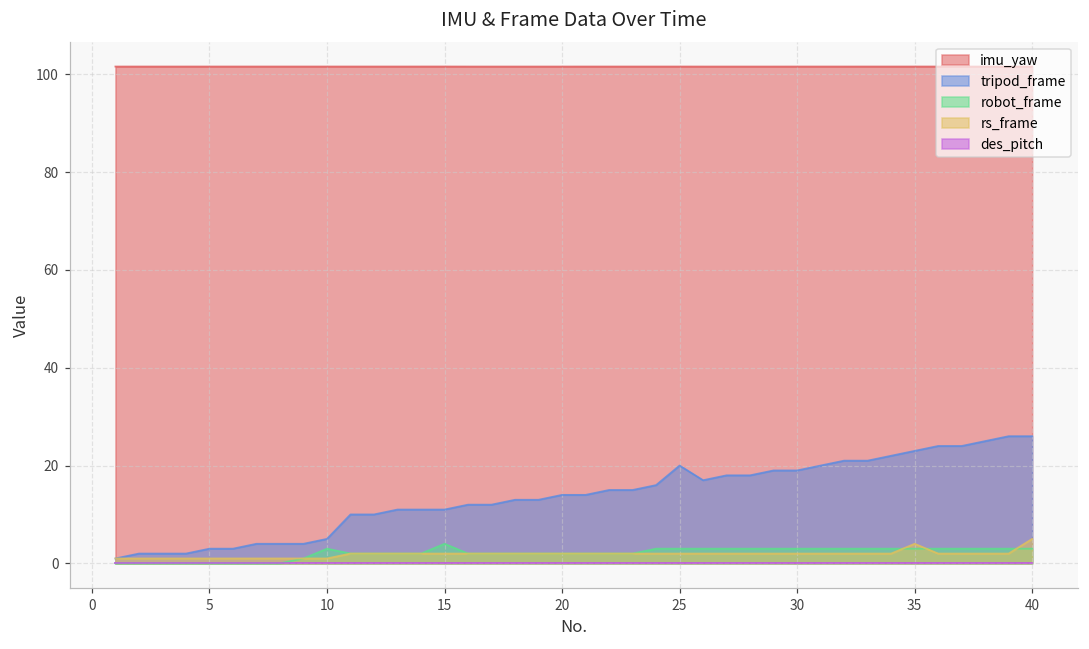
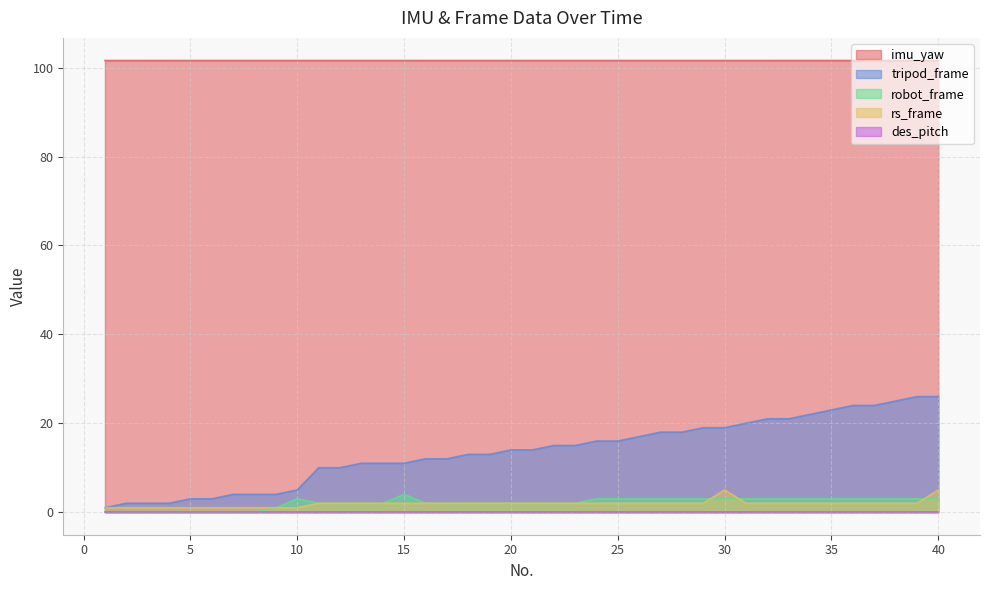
tripod_frame, 25: 20 -> 16
rs_frame, 30: 2 -> 5
rs_frame, 35: 4 -> 2
